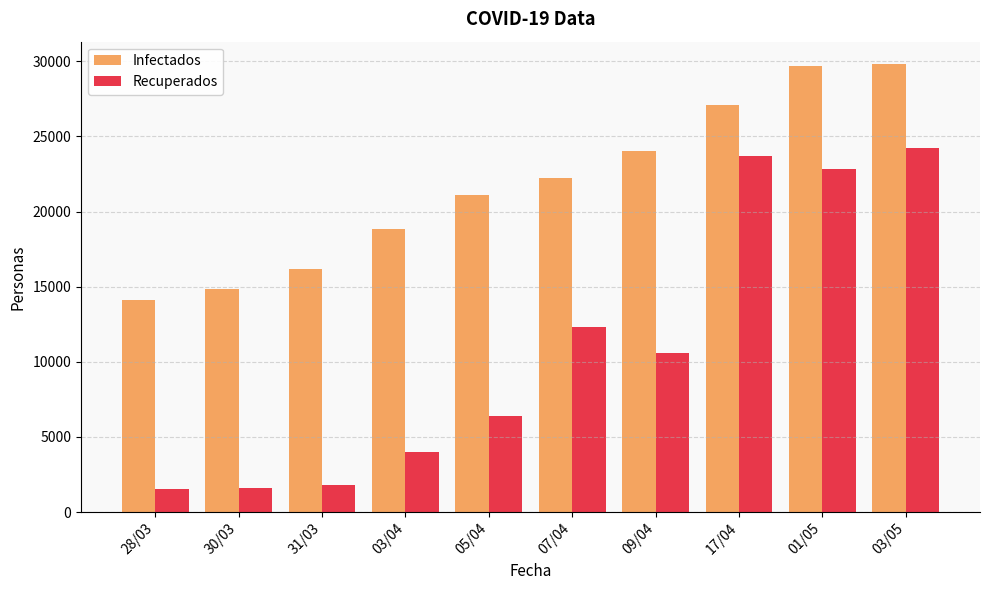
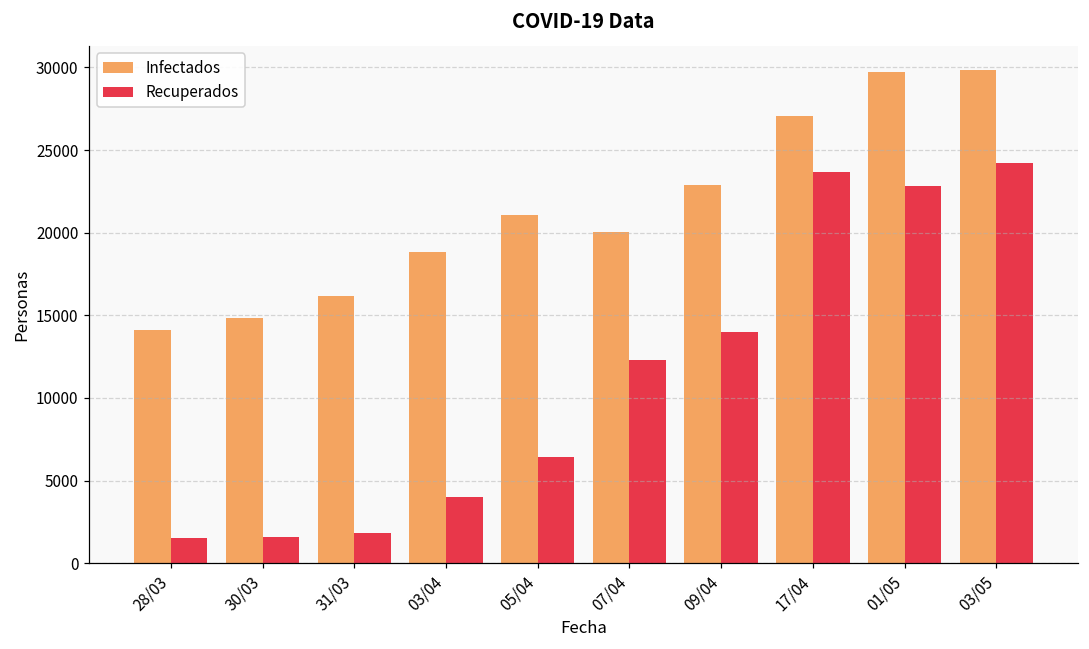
Infectados, 07/04: 22300 -> 20000
Infectados, 09/04: 24000 -> 22900
Recuperados, 09/04: 10600 -> 14000
